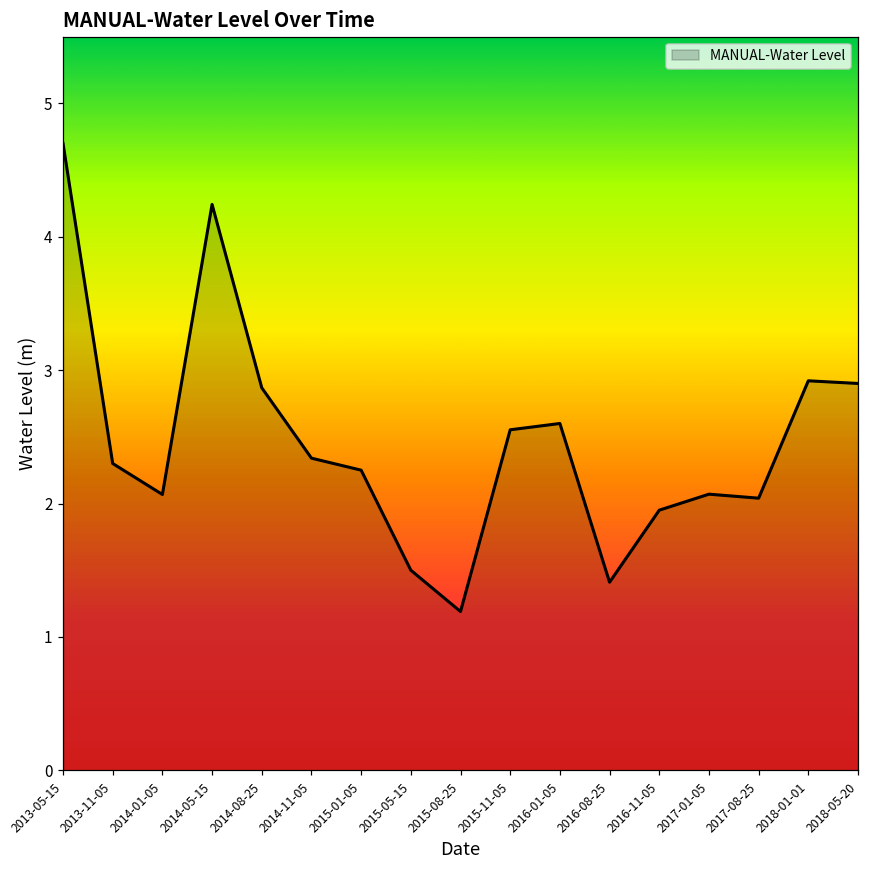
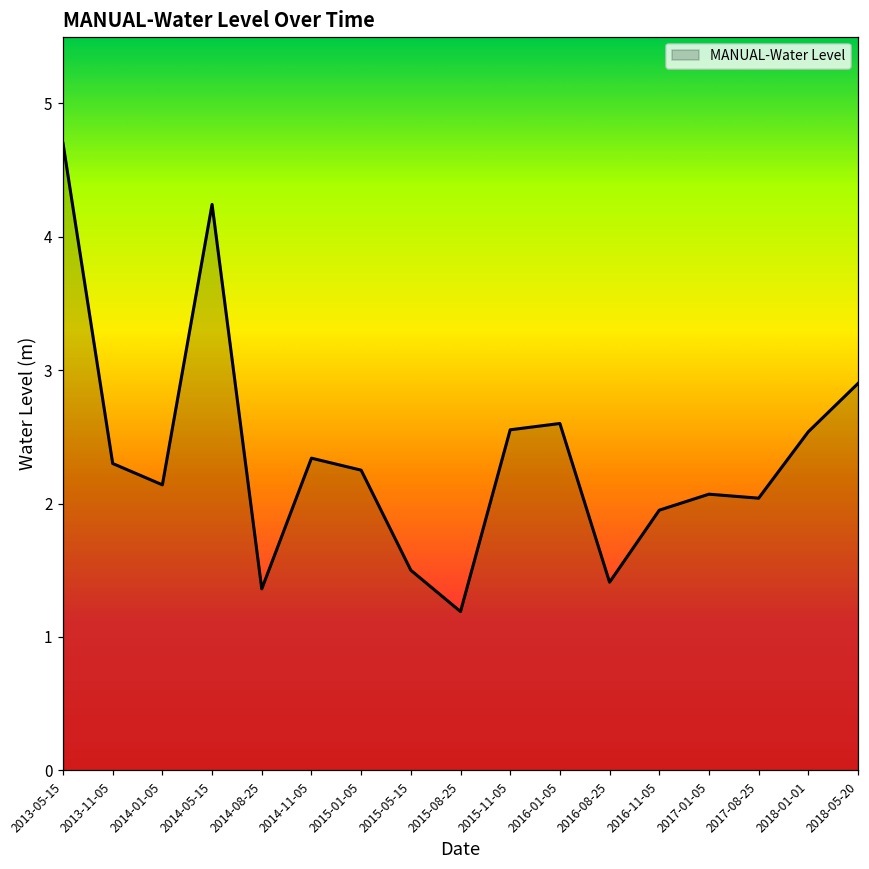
2014-01-05: 2.07 -> 2.14
2014-08-25: 2.87 -> 1.36
2018-01-01: 2.92 -> 2.54
